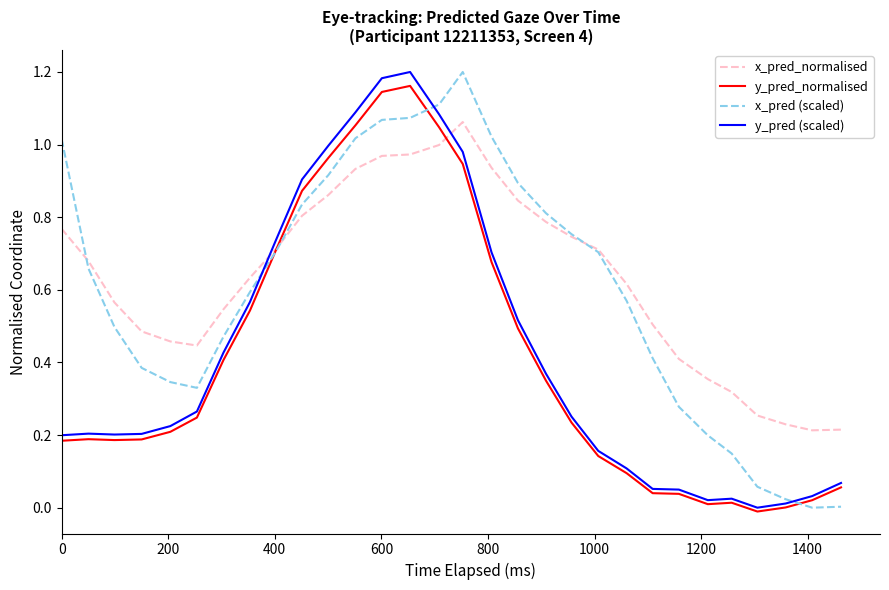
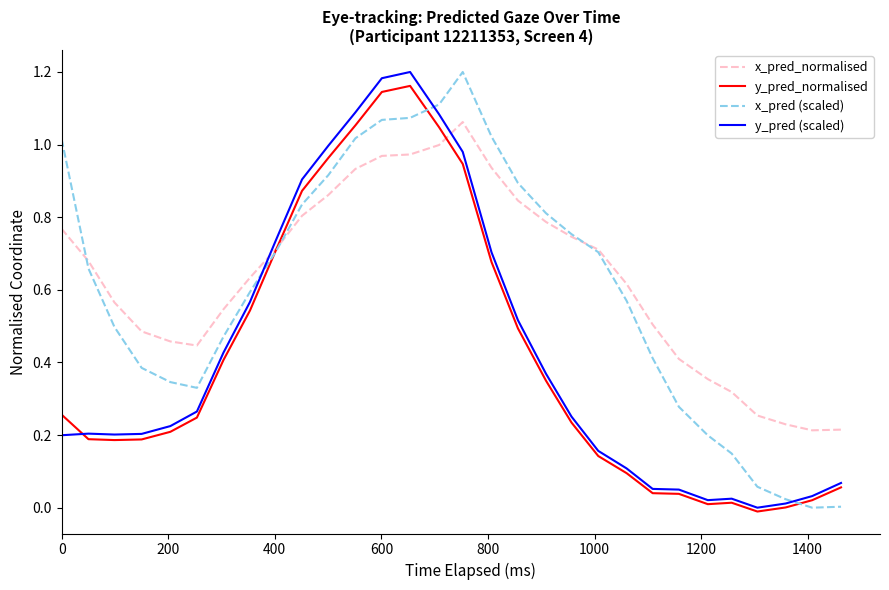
y_pred_normalised, 0: 0.18 -> 0.26
